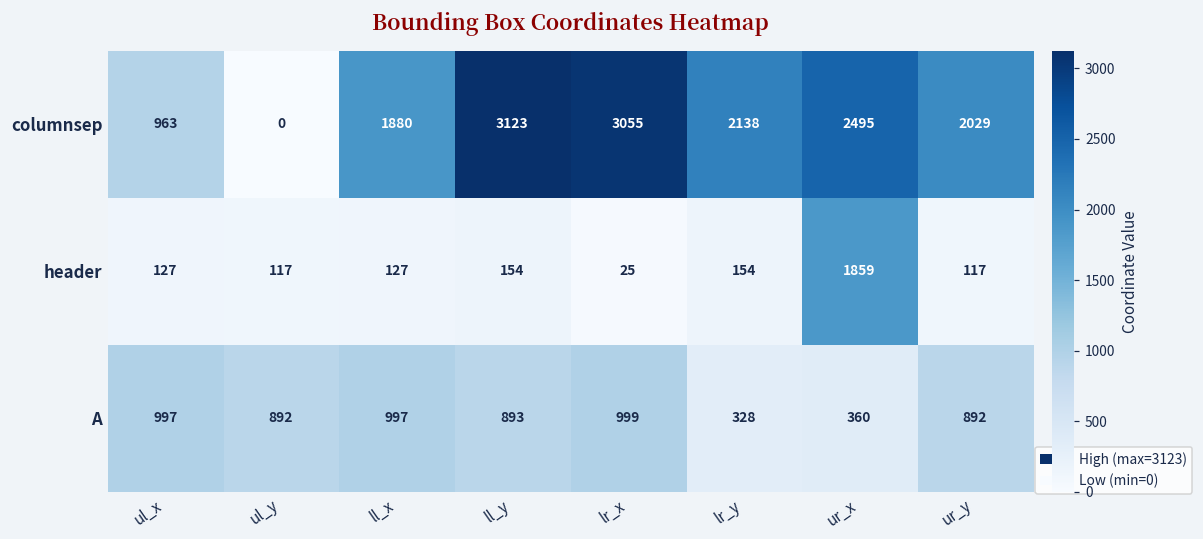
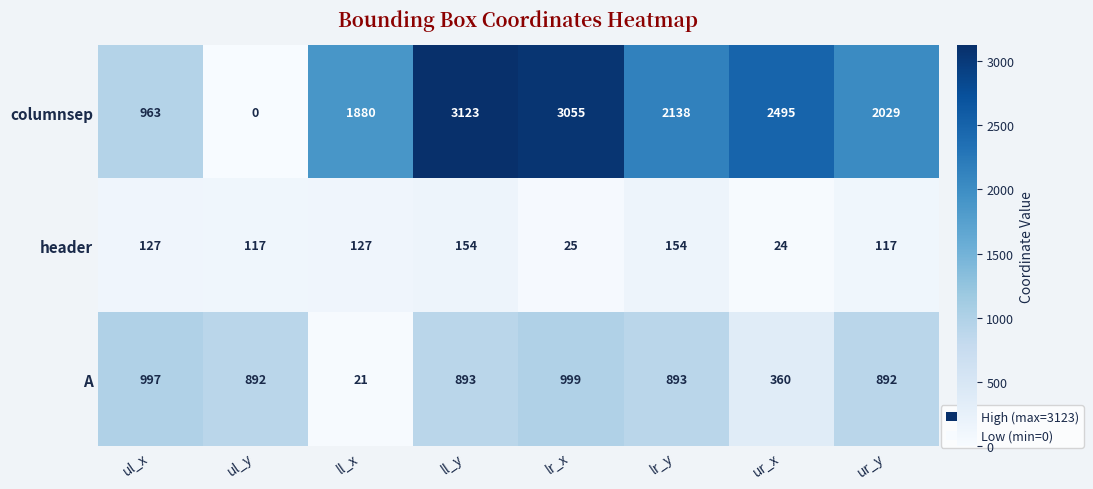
header, ur_x: 1859 -> 24
A, ll_x: 997 -> 21
A, lr_y: 328 -> 893
